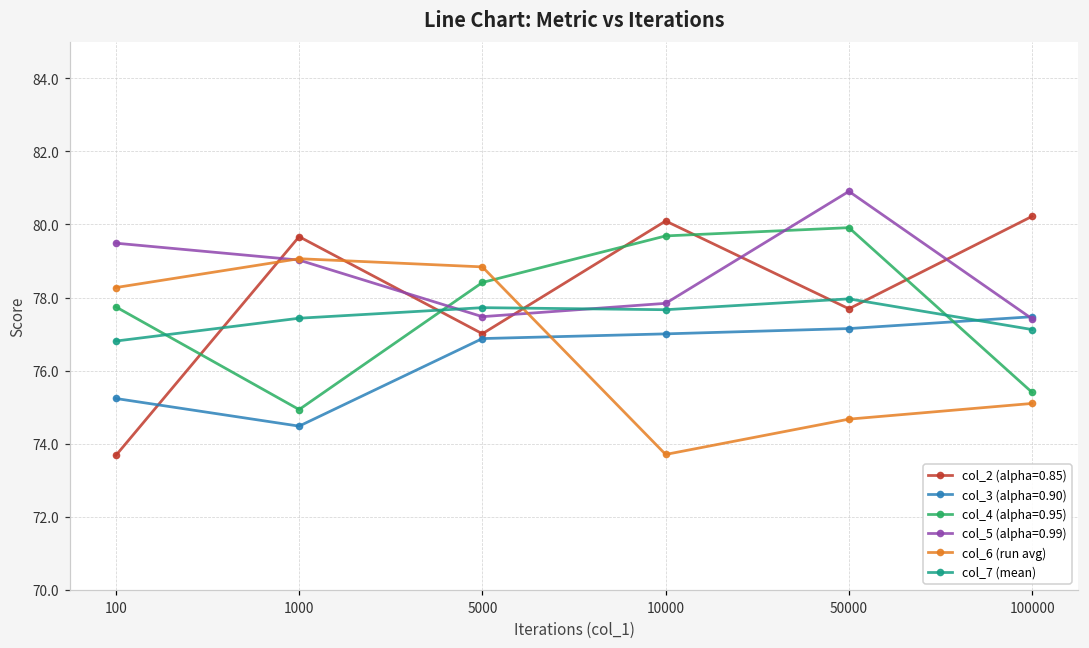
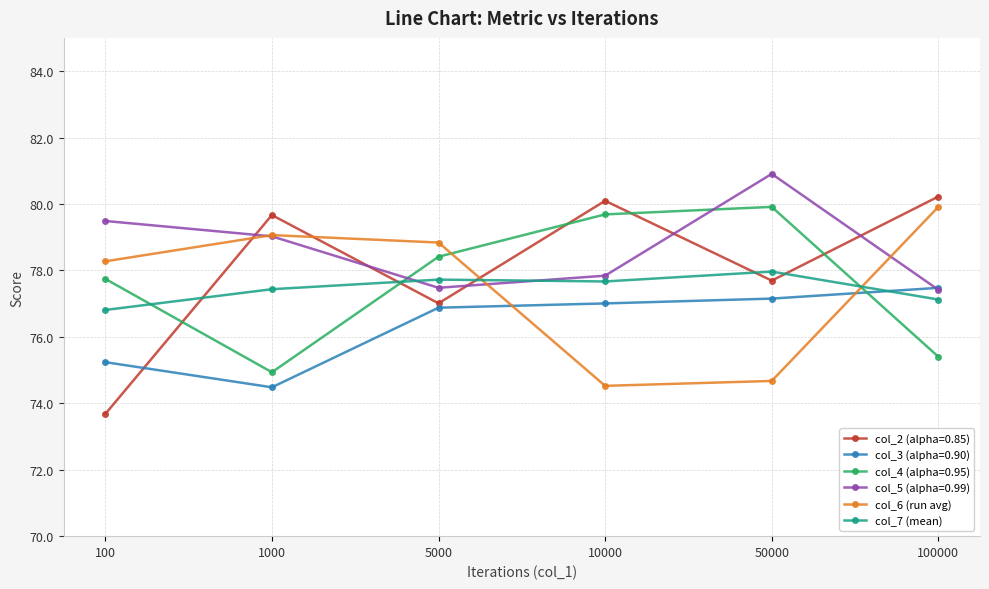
col_6 (run avg), 10000: 73.7 -> 74.5
col_6 (run avg), 100000: 75.1 -> 79.9
